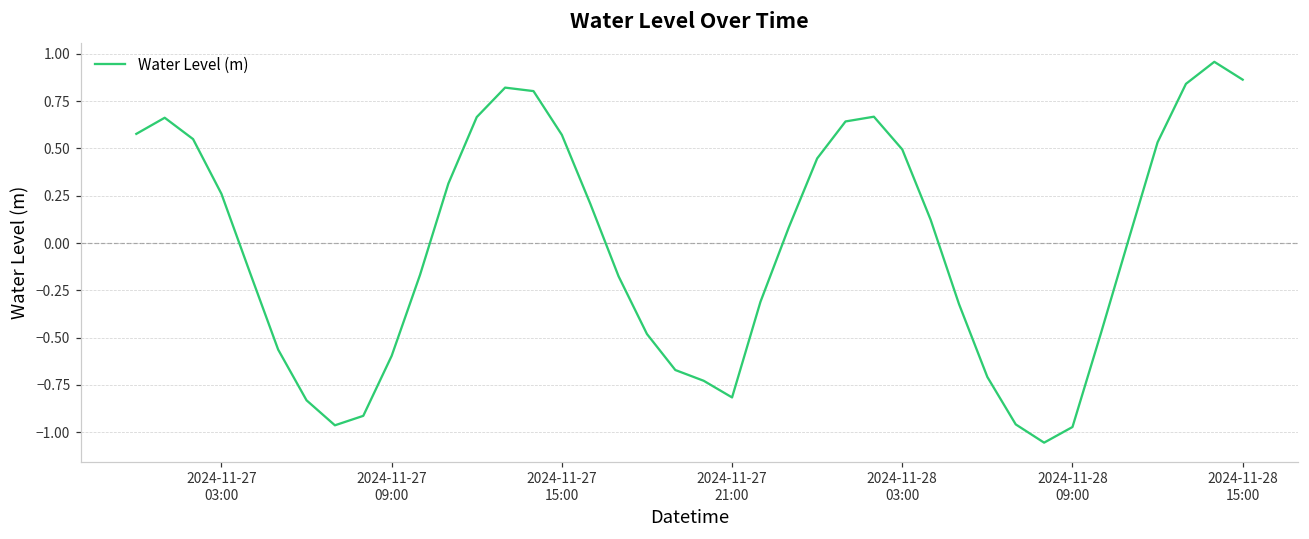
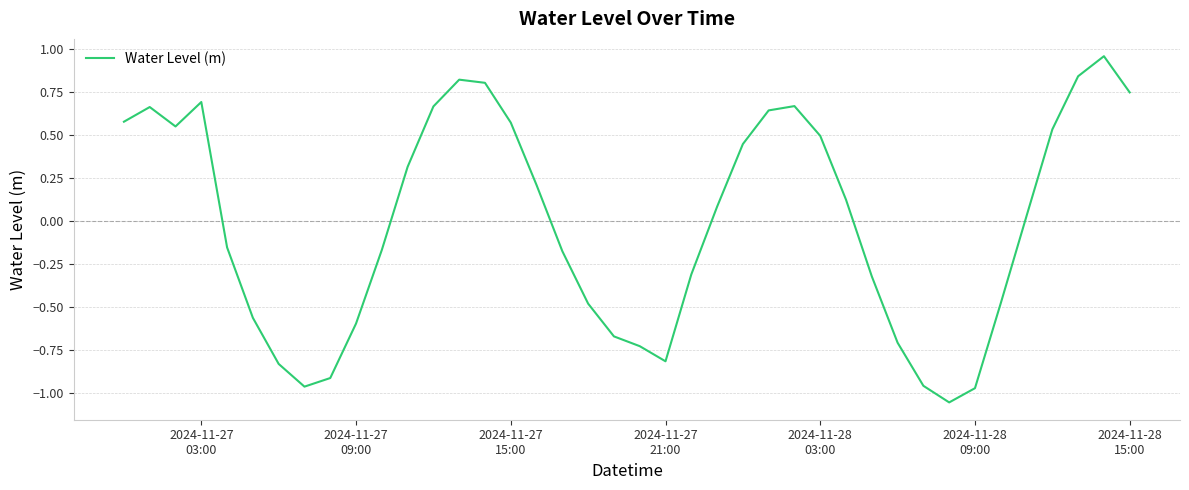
2024-11-27 03:00: 0.26 -> 0.69
2024-11-28 15:00: 0.86 -> 0.75
